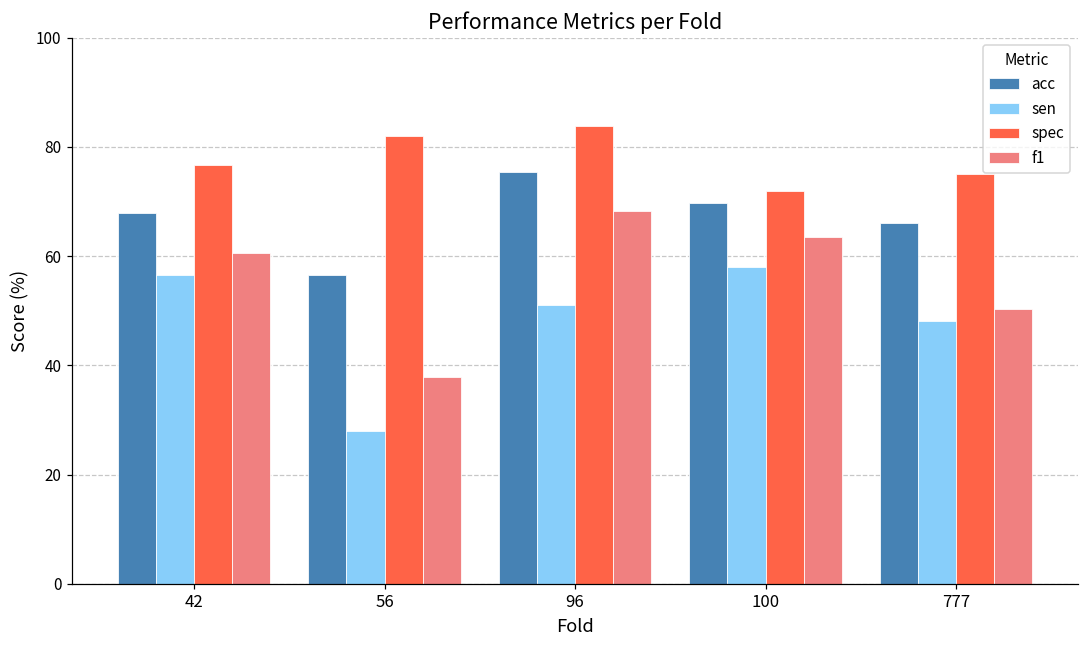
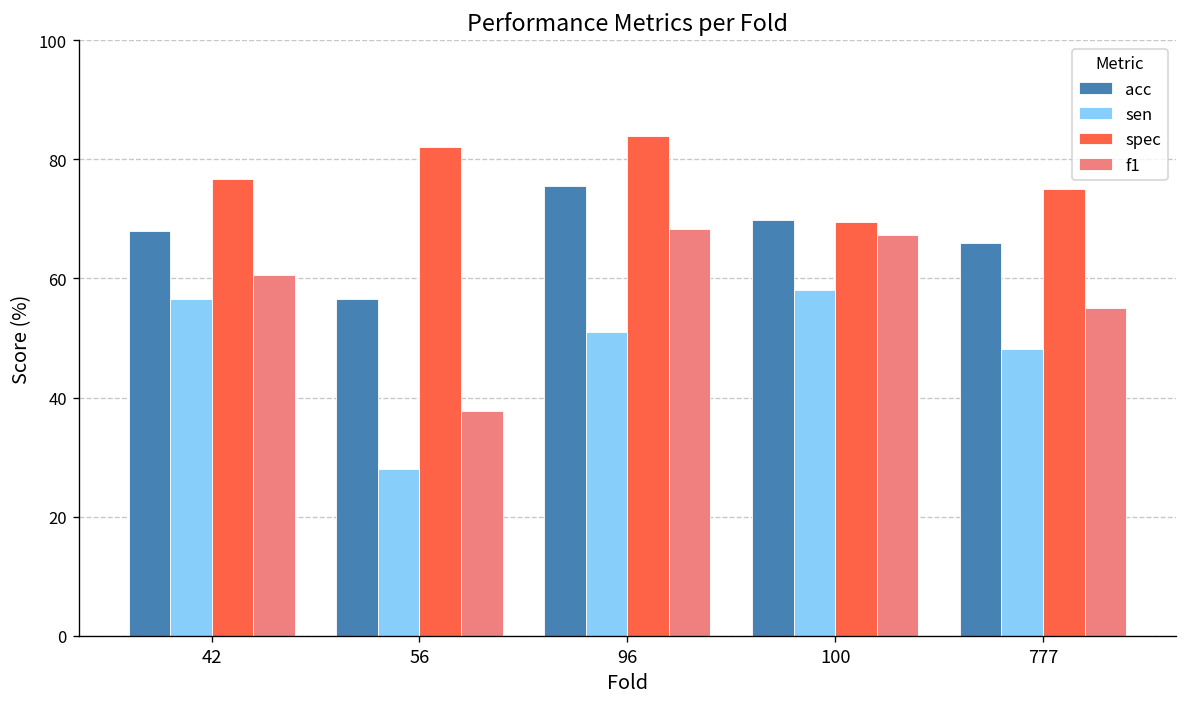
spec, 100: 72 -> 69
f1, 100: 64 -> 67
f1, 777: 50 -> 55
